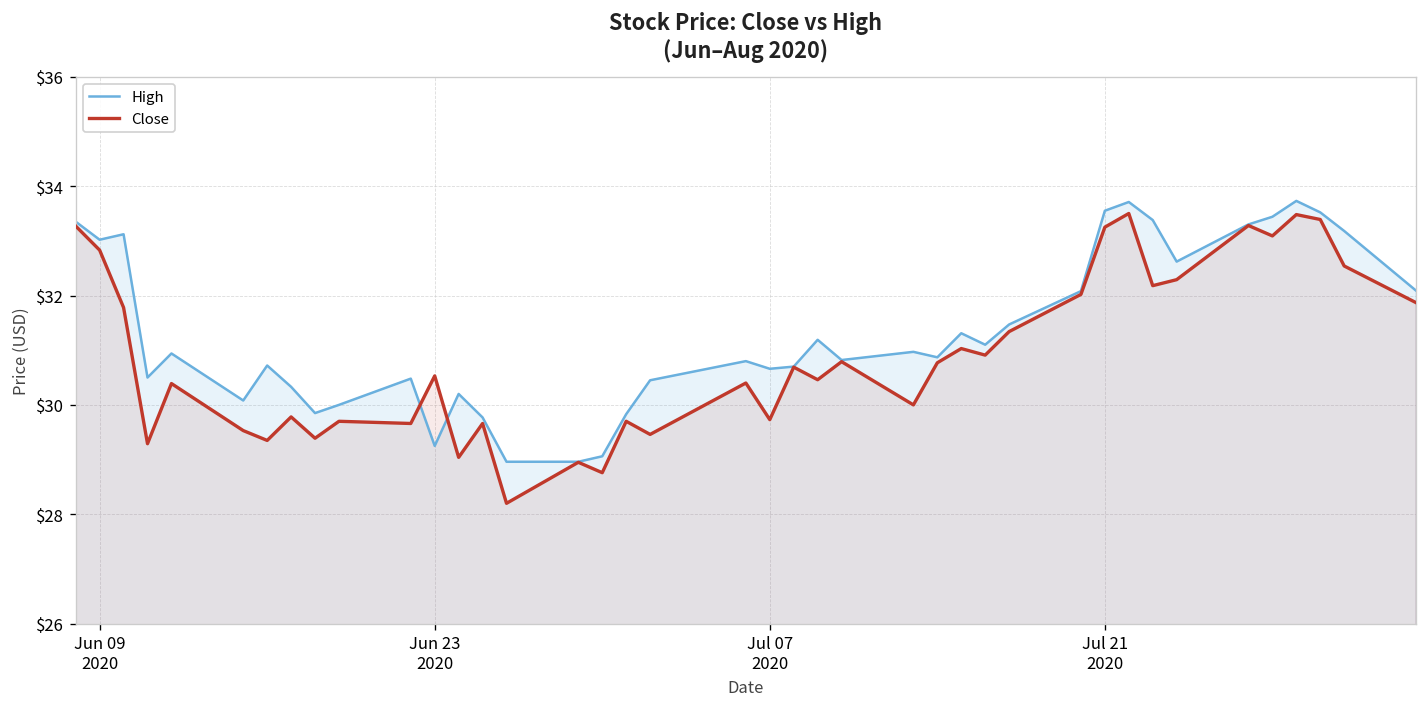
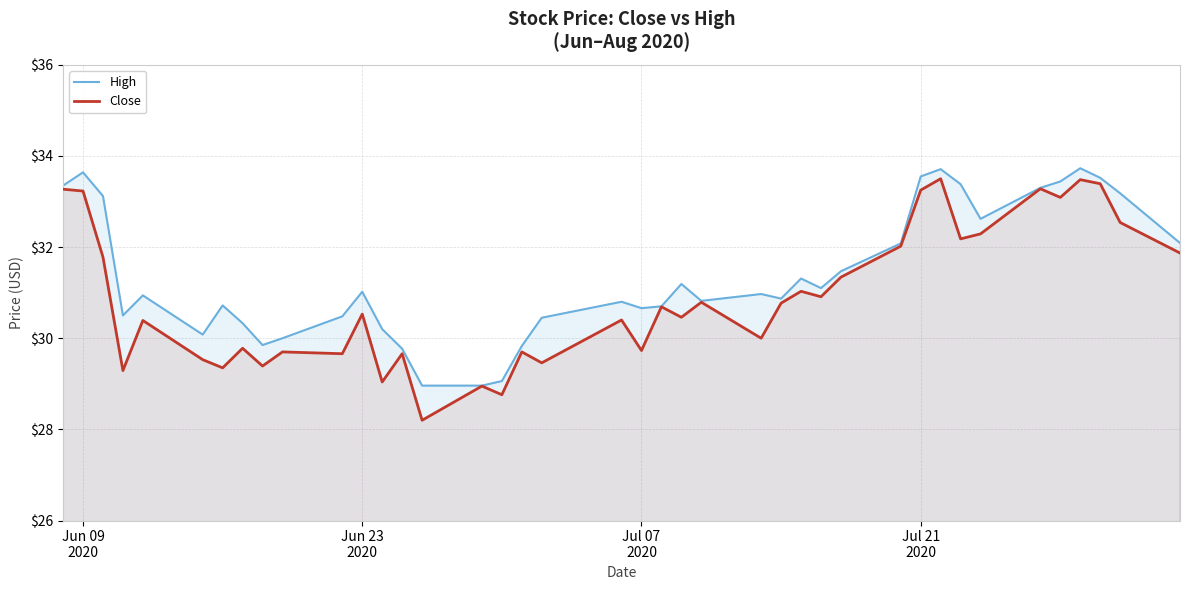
High, Jun 09 2020: $33.0 -> $33.6
Close, Jun 09 2020: $32.8 -> $33.2
High, Jun 23 2020: $29.3 -> $31.0
